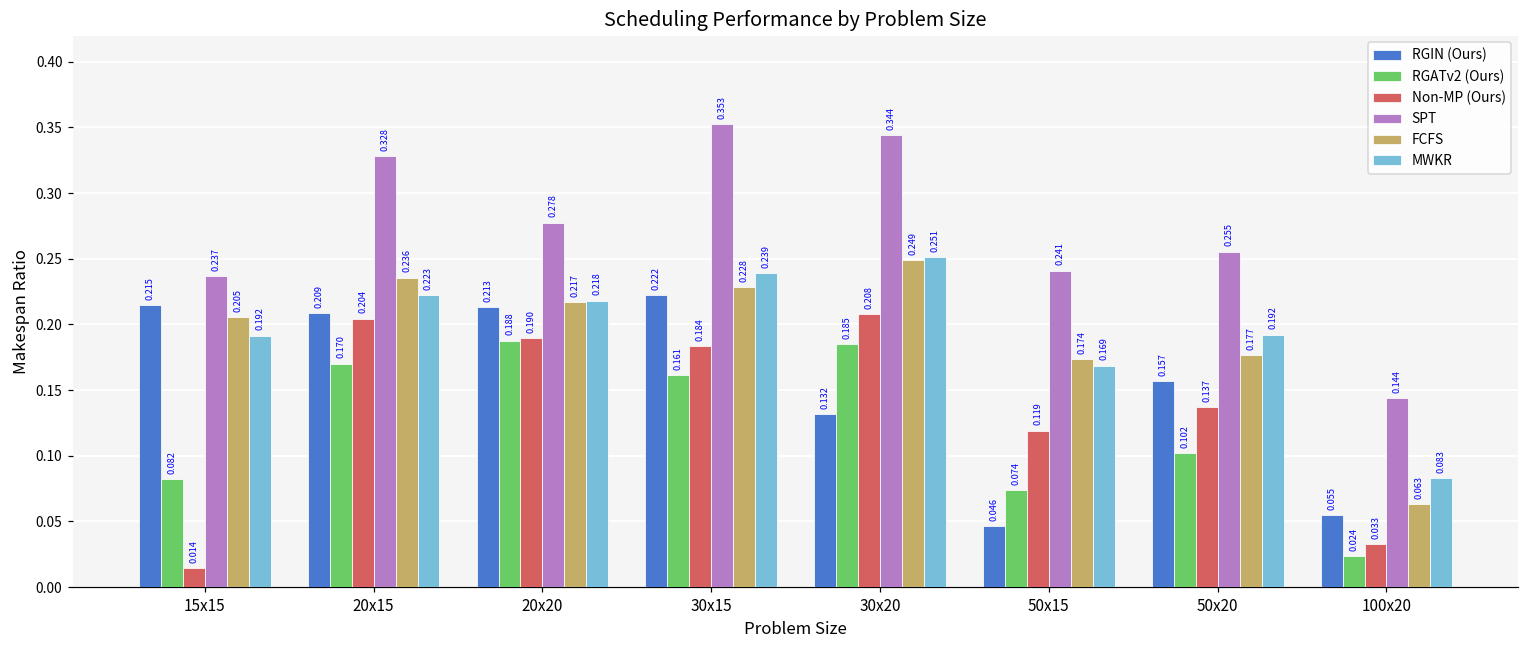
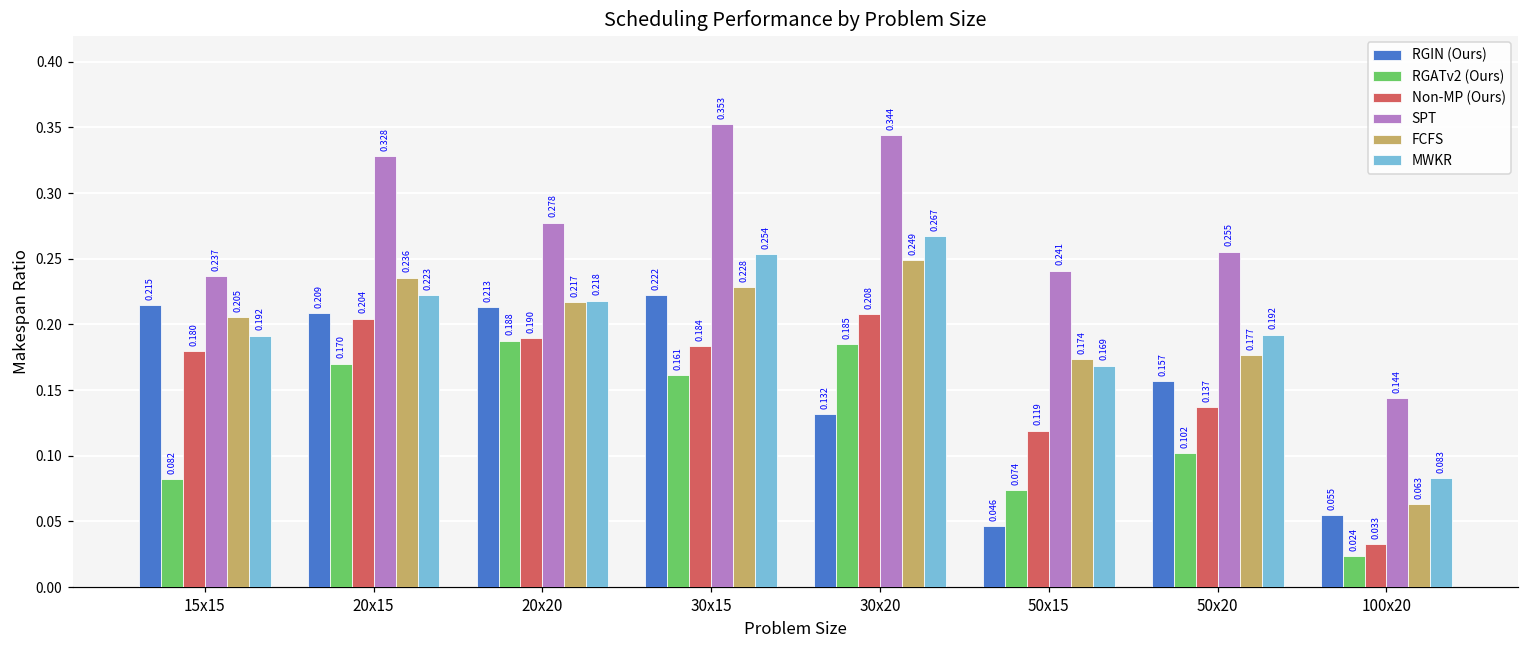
Non-MP (Ours), 15x15: 0.014 -> 0.180
MWKR, 30x15: 0.239 -> 0.254
MWKR, 30x20: 0.251 -> 0.267
